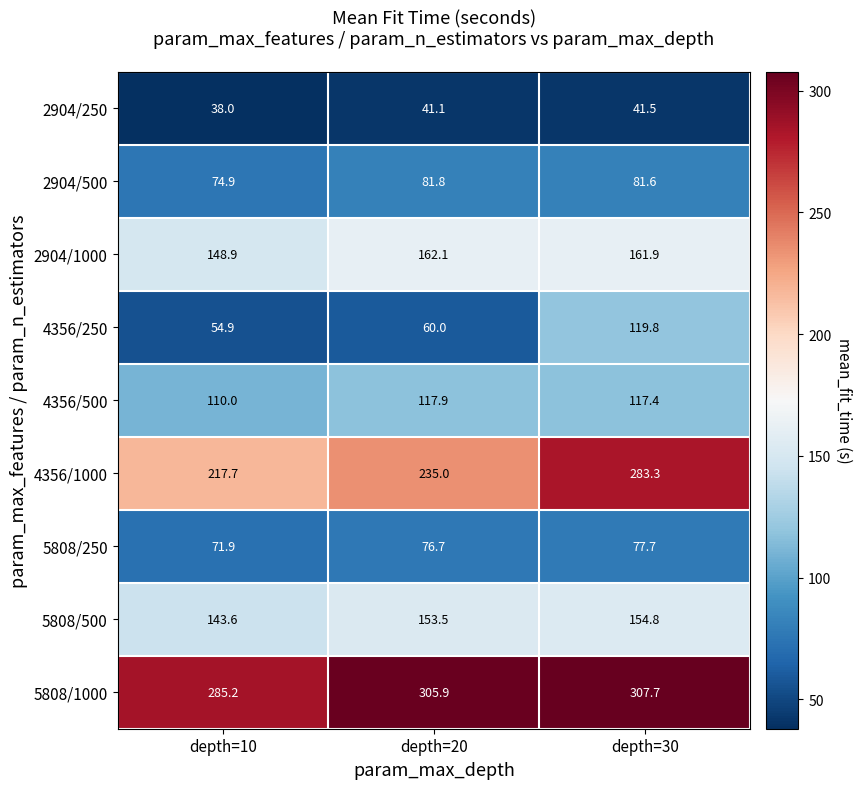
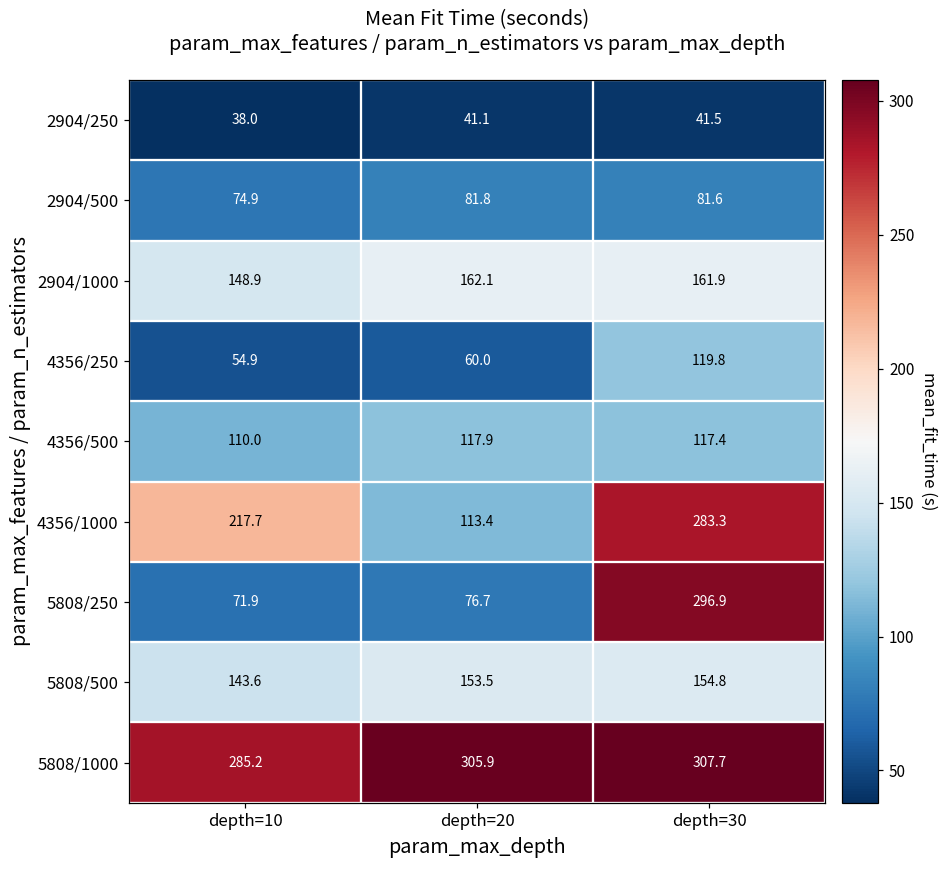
4356/1000, depth=20: 235.0 -> 113.4
5808/250, depth=30: 77.7 -> 296.9
